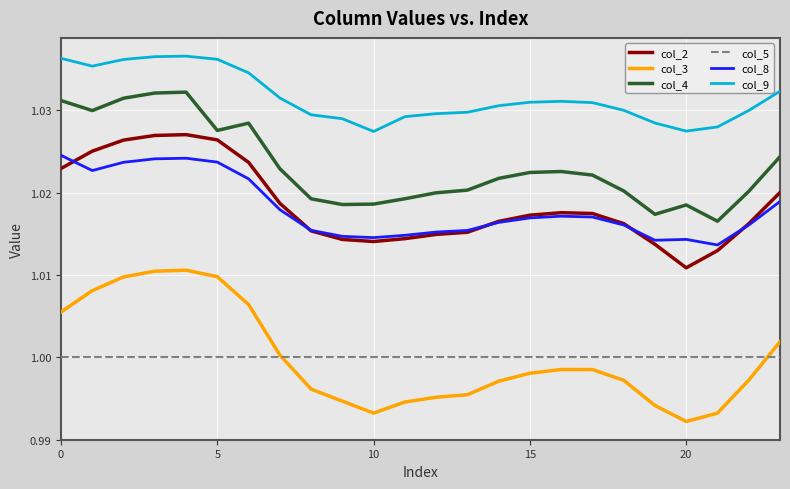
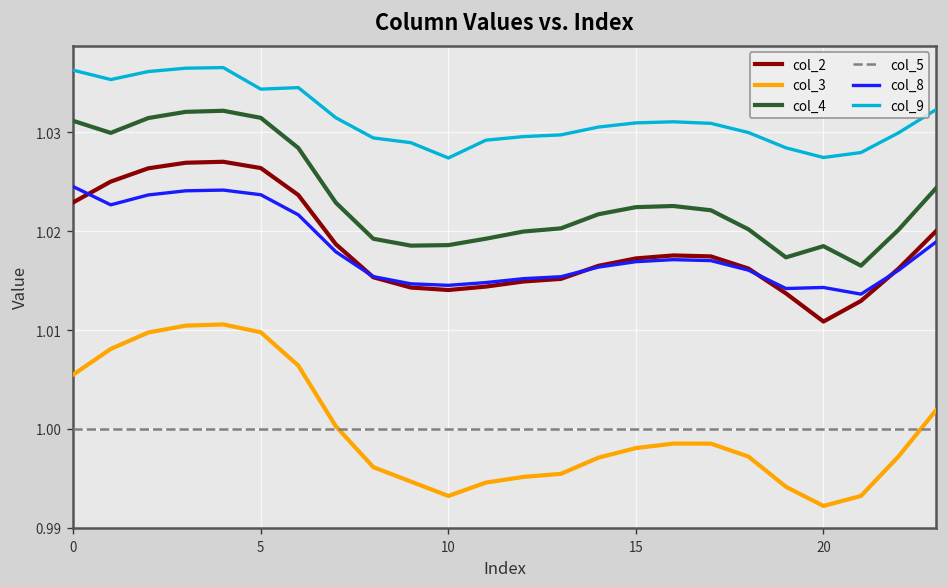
col_4, 5: 1.028 -> 1.031
col_9, 5: 1.036 -> 1.034
